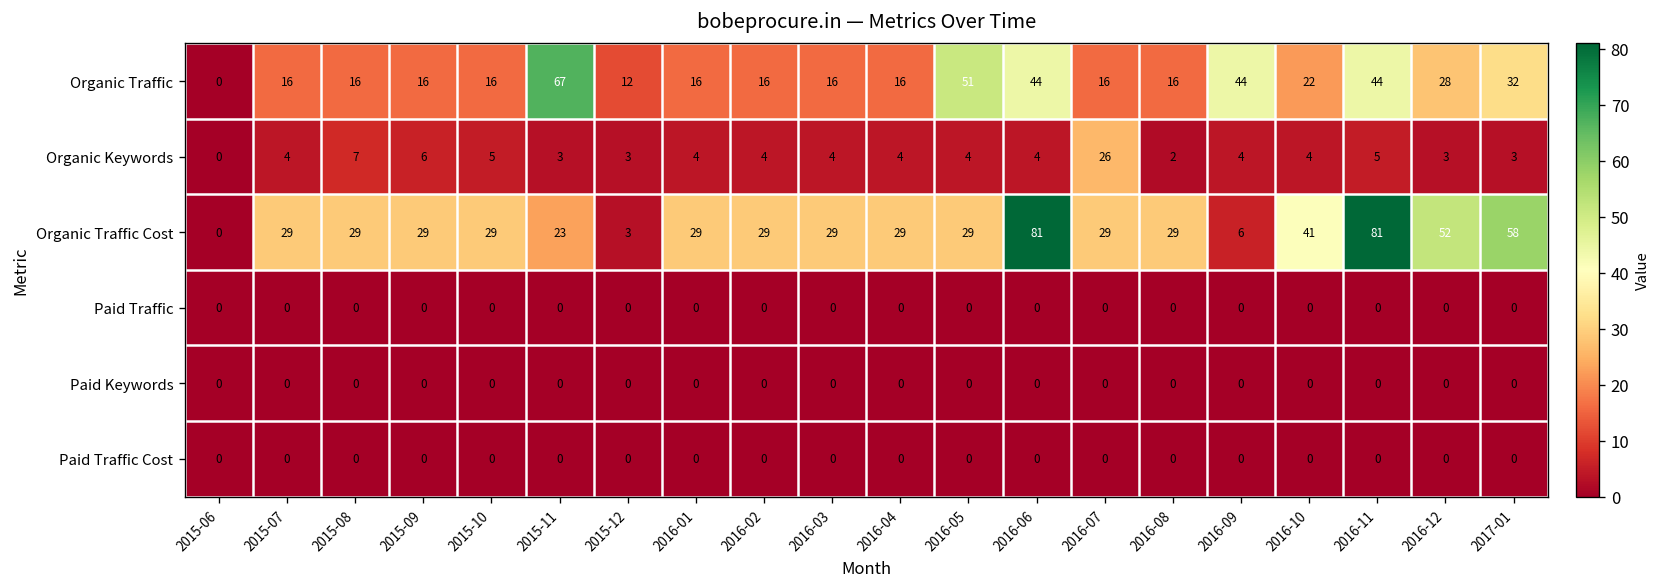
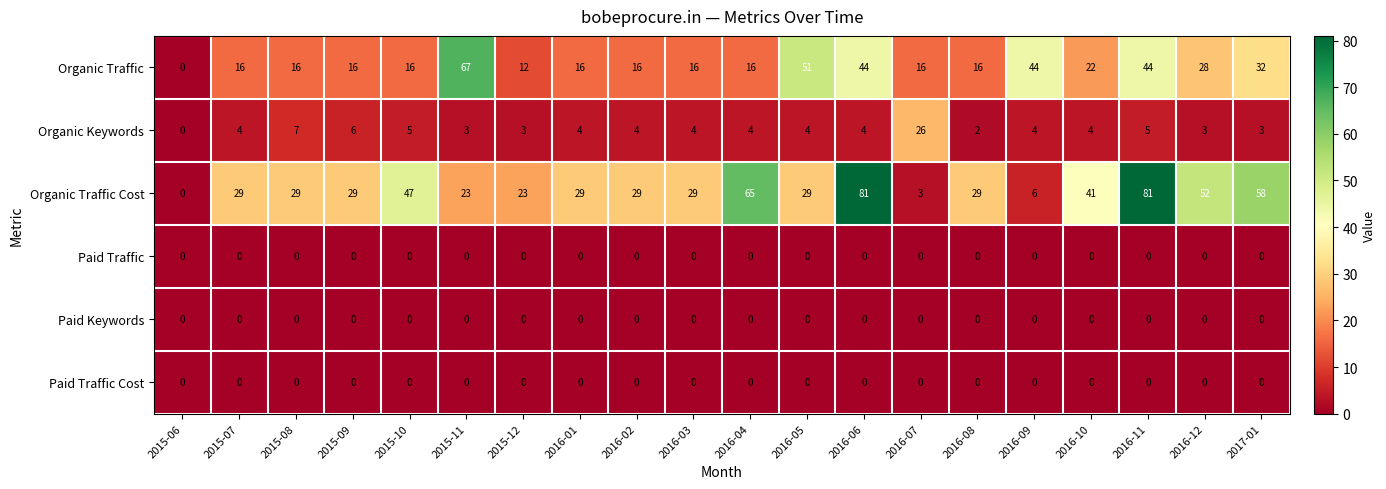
Organic Traffic Cost, 2015-10: 29 -> 47
Organic Traffic Cost, 2015-12: 3 -> 23
Organic Traffic Cost, 2016-04: 29 -> 65
Organic Traffic Cost, 2016-07: 29 -> 3
